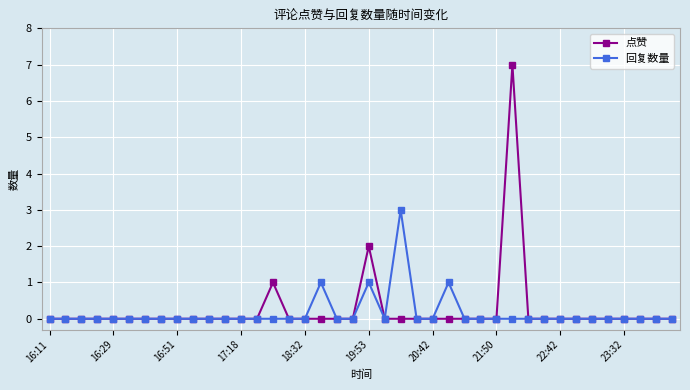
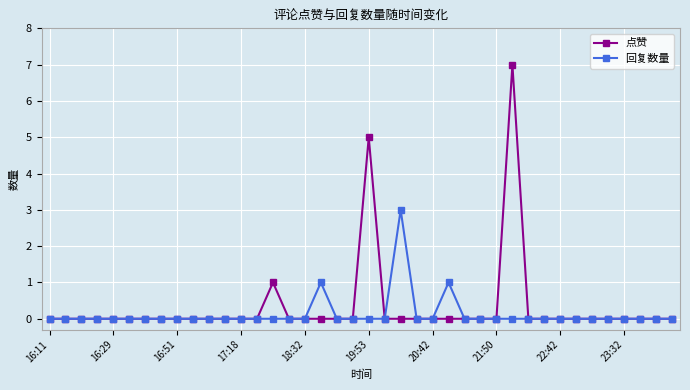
点赞, 19:53: 2 -> 5
回复数量, 19:53: 1 -> 0
